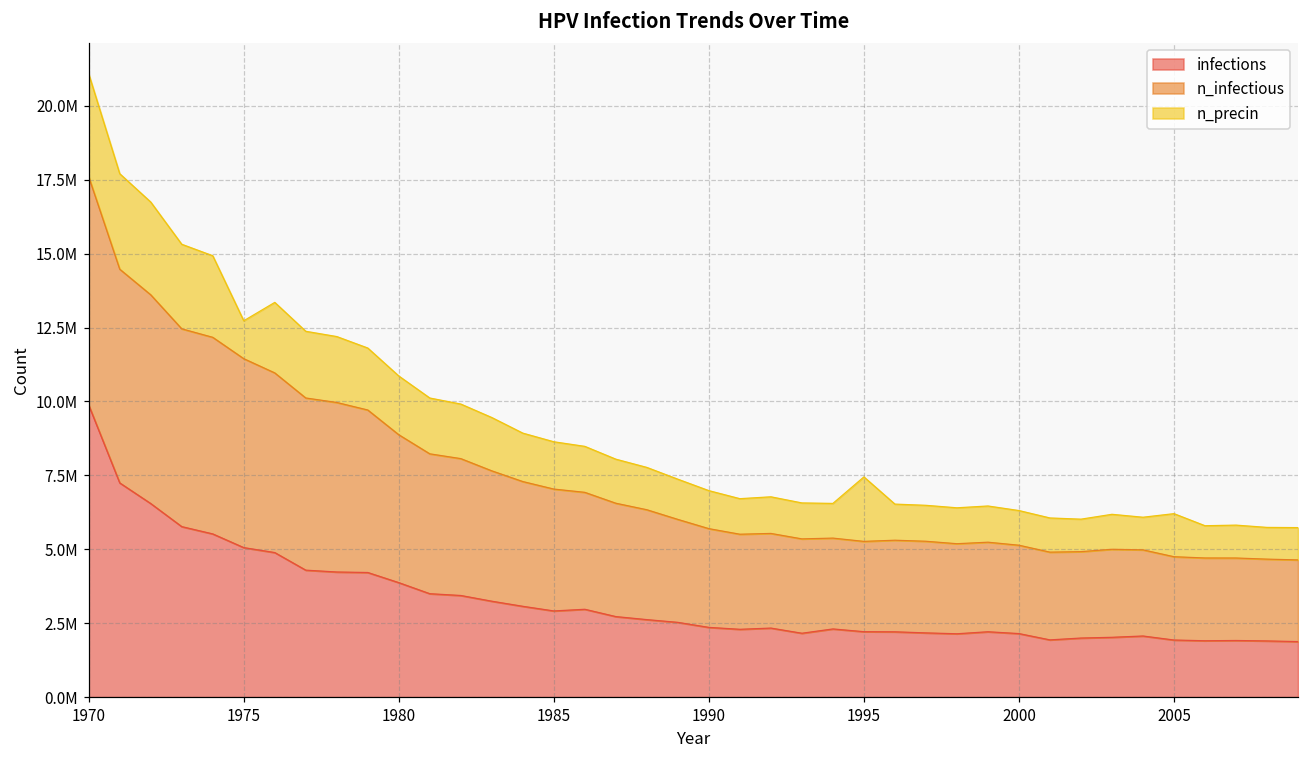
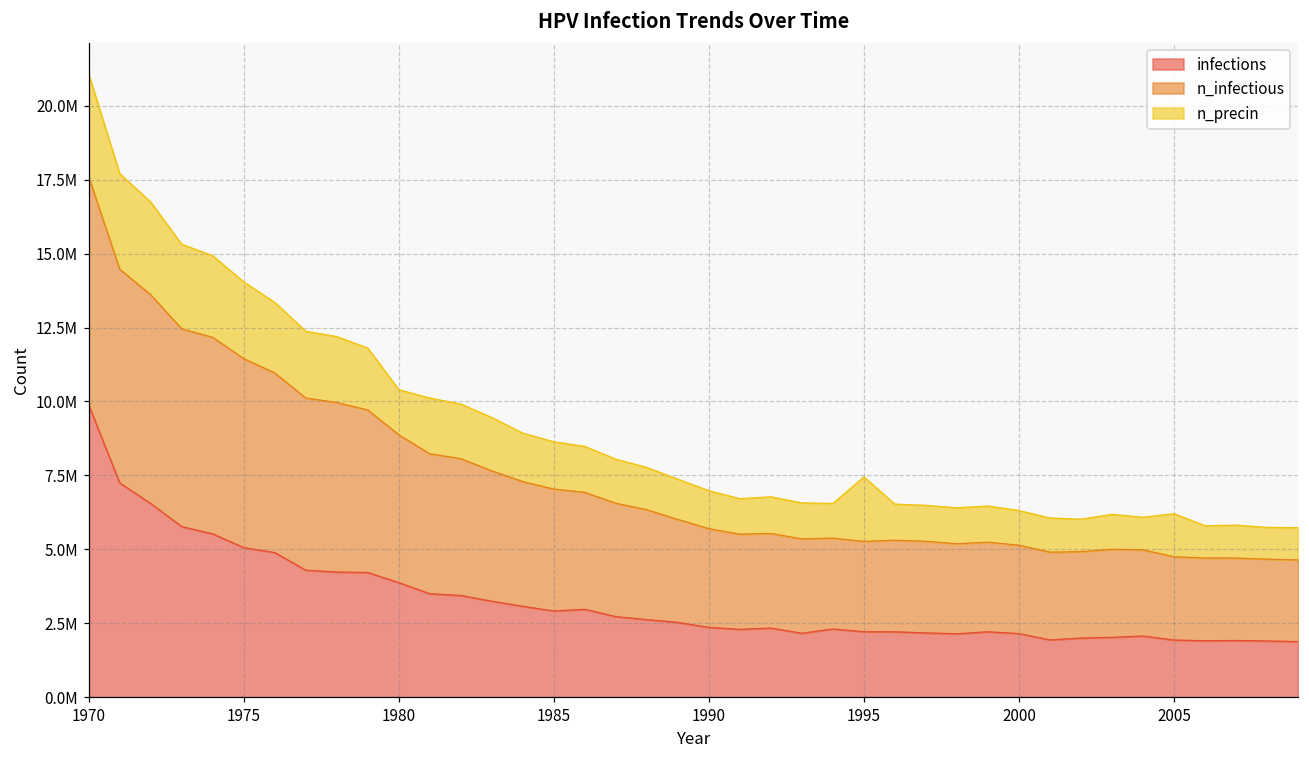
n_precin, 1975: 1300000 -> 2600000
n_precin, 1980: 2000000 -> 1500000
